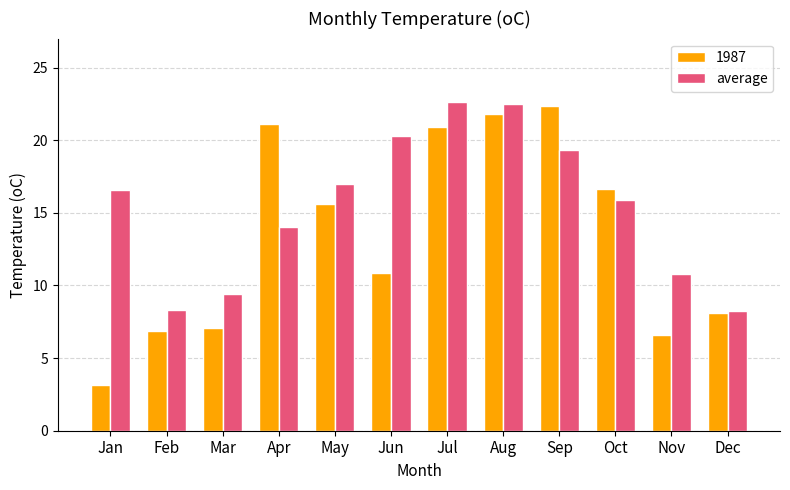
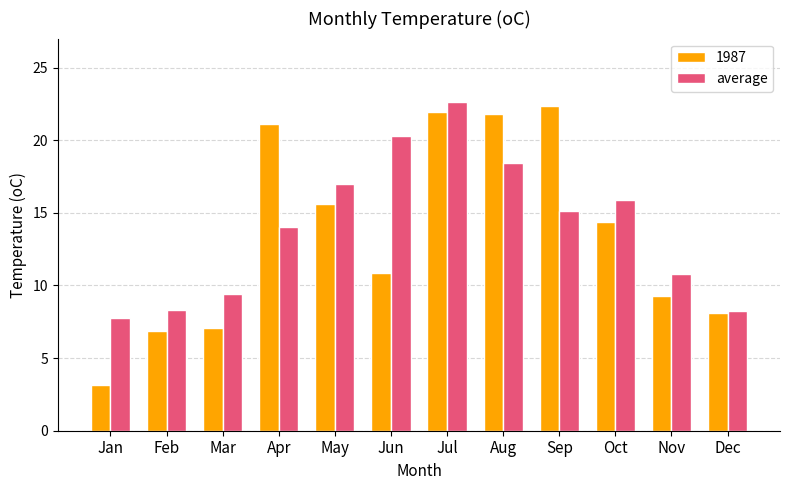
average, Jan: 16.6 -> 7.8
1987, Jul: 20.9 -> 21.9
average, Aug: 22.5 -> 18.4
average, Sep: 19.3 -> 15.1
1987, Oct: 16.6 -> 14.4
1987, Nov: 6.6 -> 9.3
